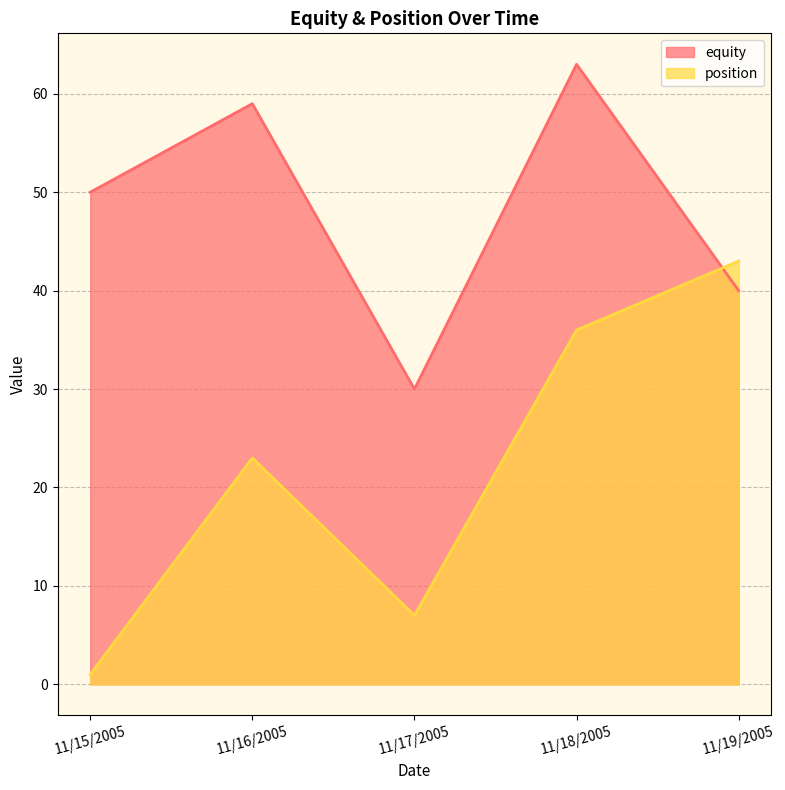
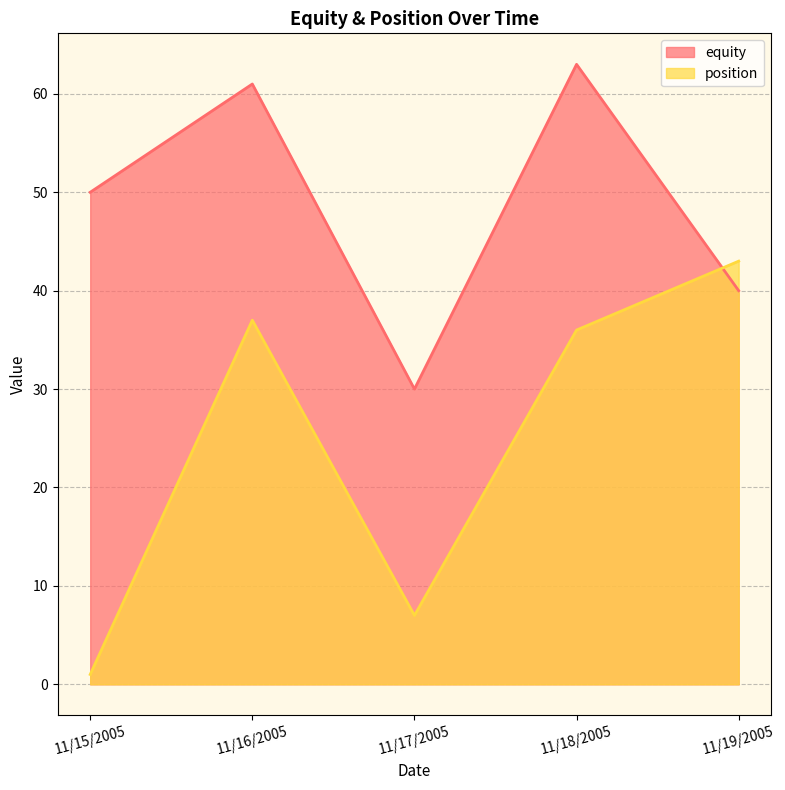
equity, 11/16/2005: 59 -> 61
position, 11/16/2005: 23 -> 37
